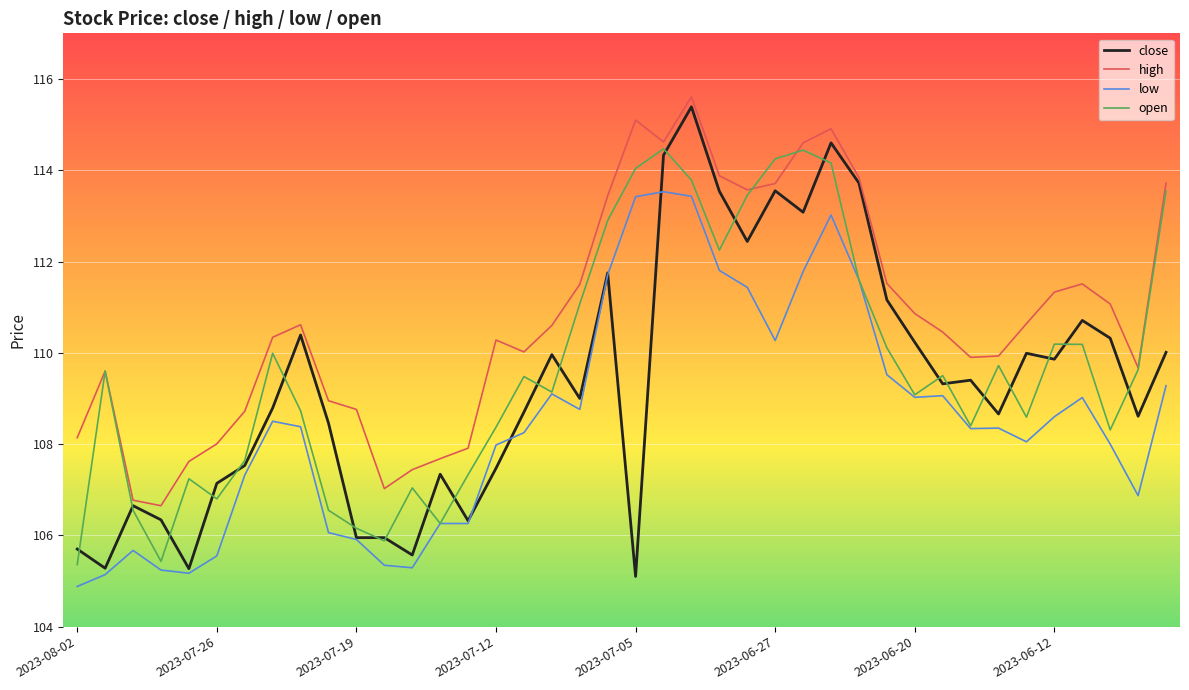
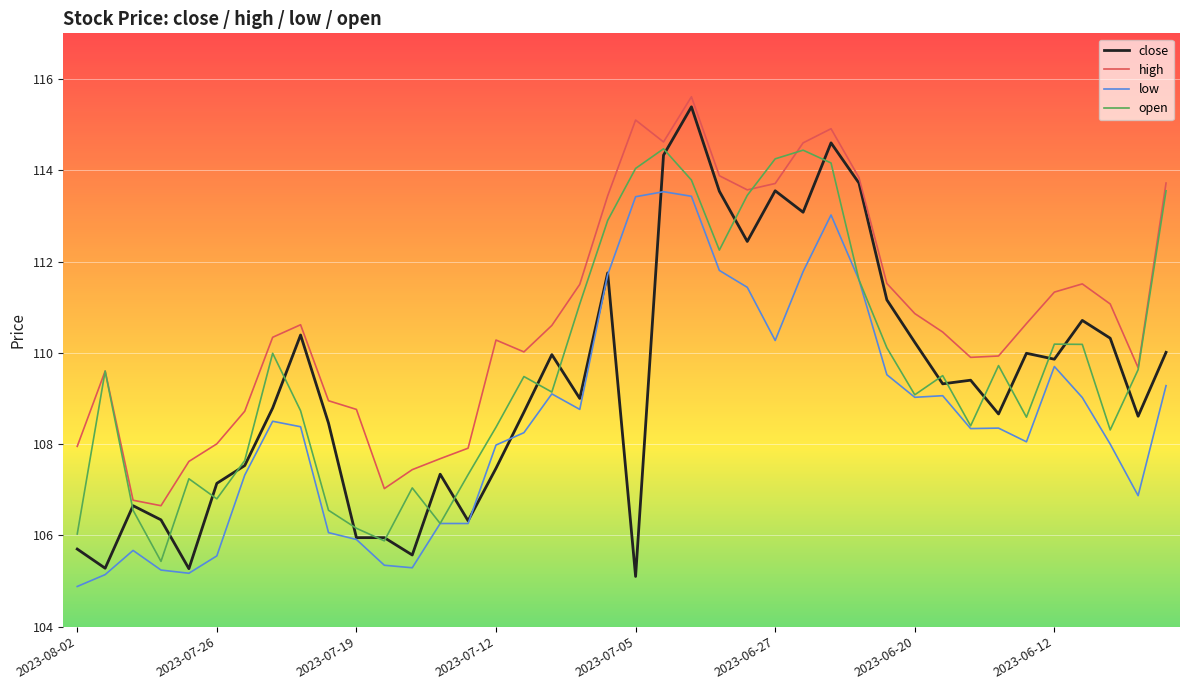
high, 2023-08-02: 108.1 -> 108.0
open, 2023-08-02: 105.4 -> 106.0
low, 2023-06-12: 108.6 -> 109.7
